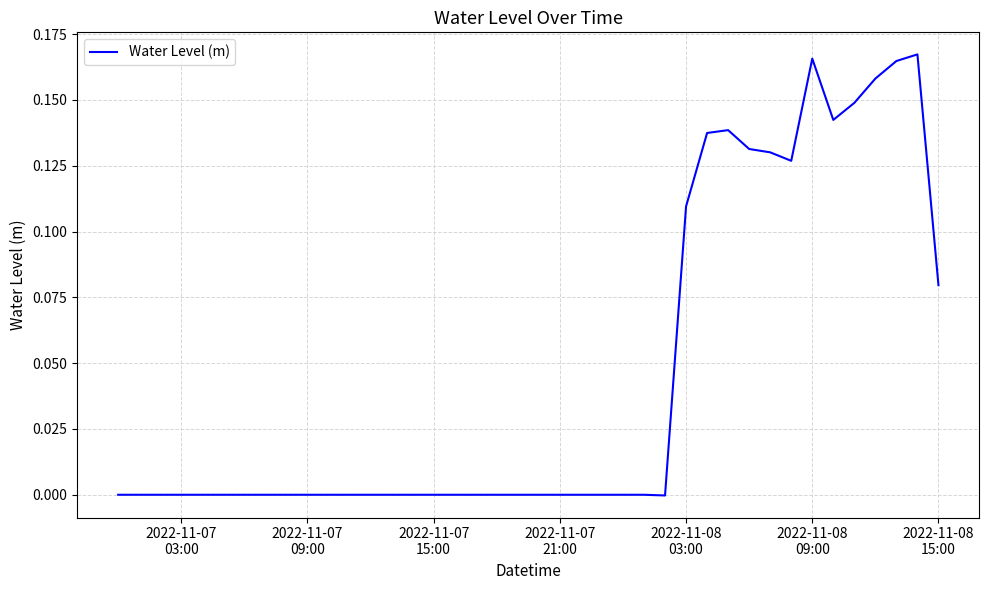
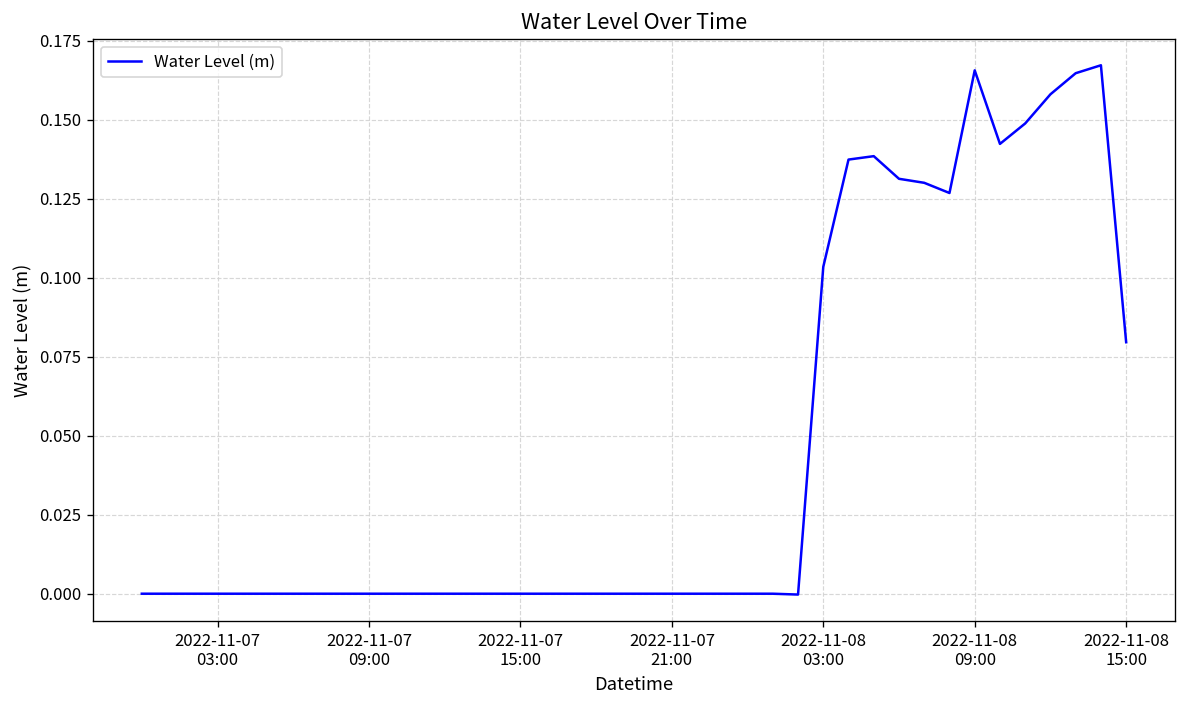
2022-11-08 03:00: 0.110 -> 0.103
